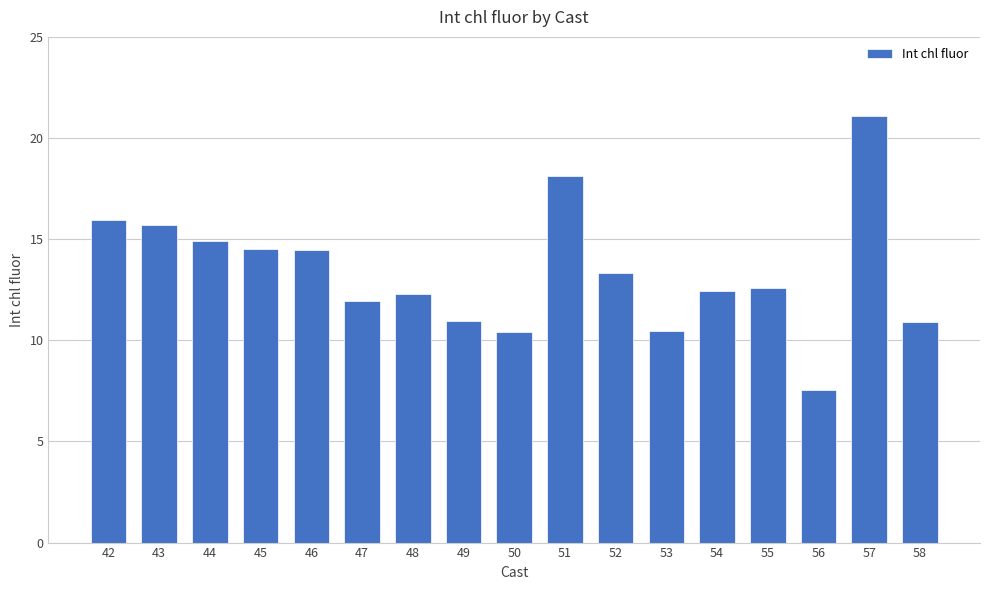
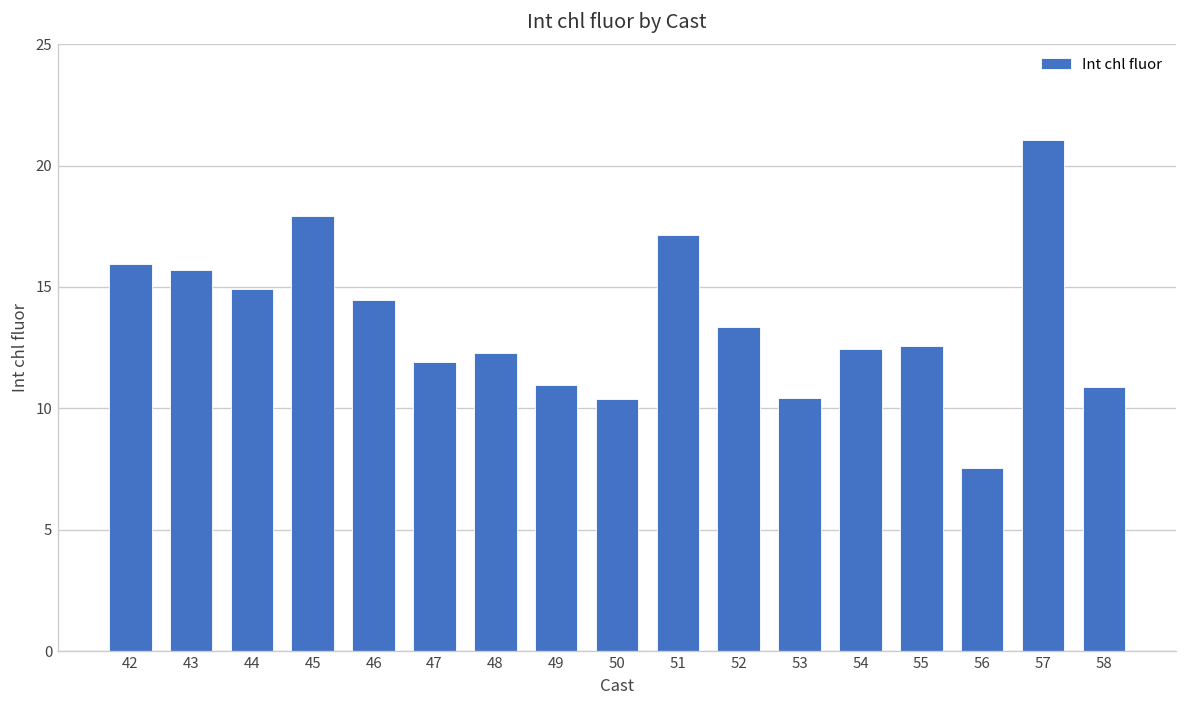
45: 14.5 -> 17.9
51: 18.1 -> 17.2
